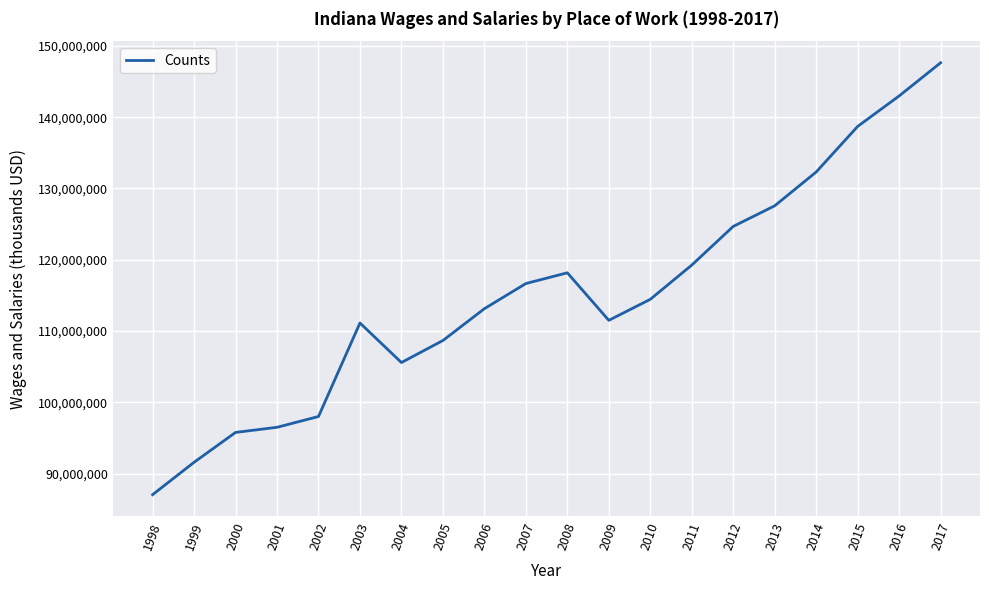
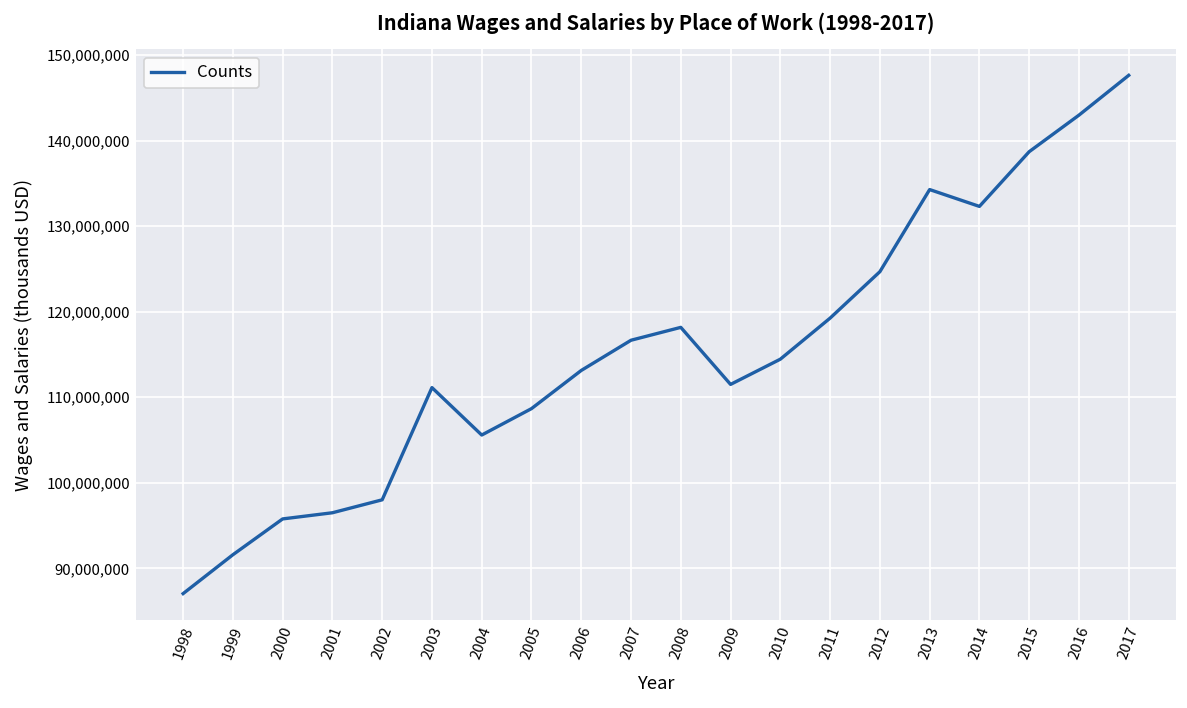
2013: 128,000,000 -> 134,000,000
